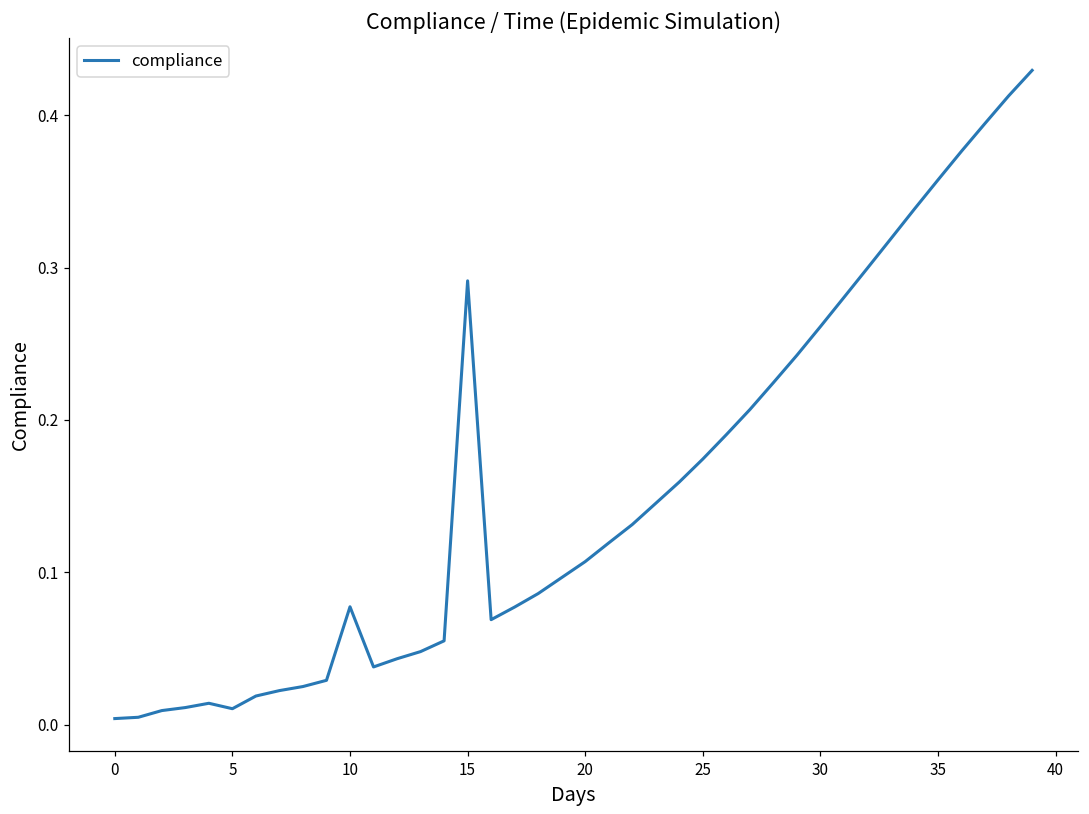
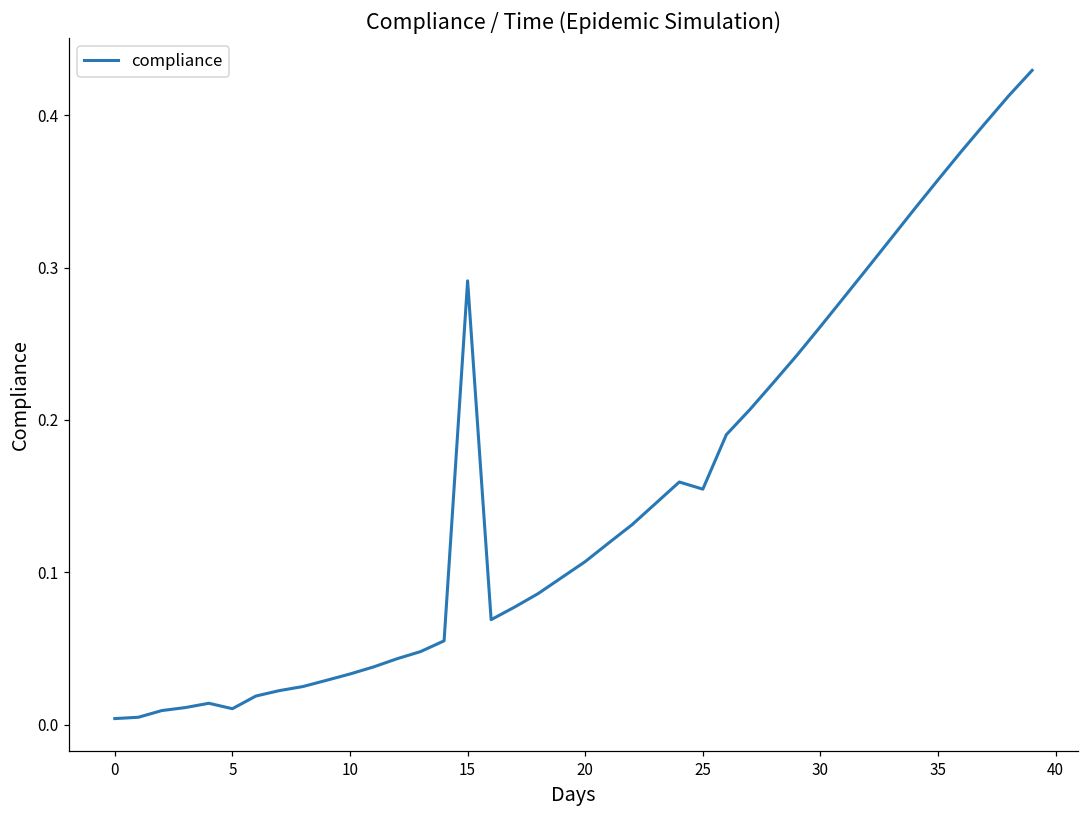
10: 0.077 -> 0.033
25: 0.174 -> 0.155
